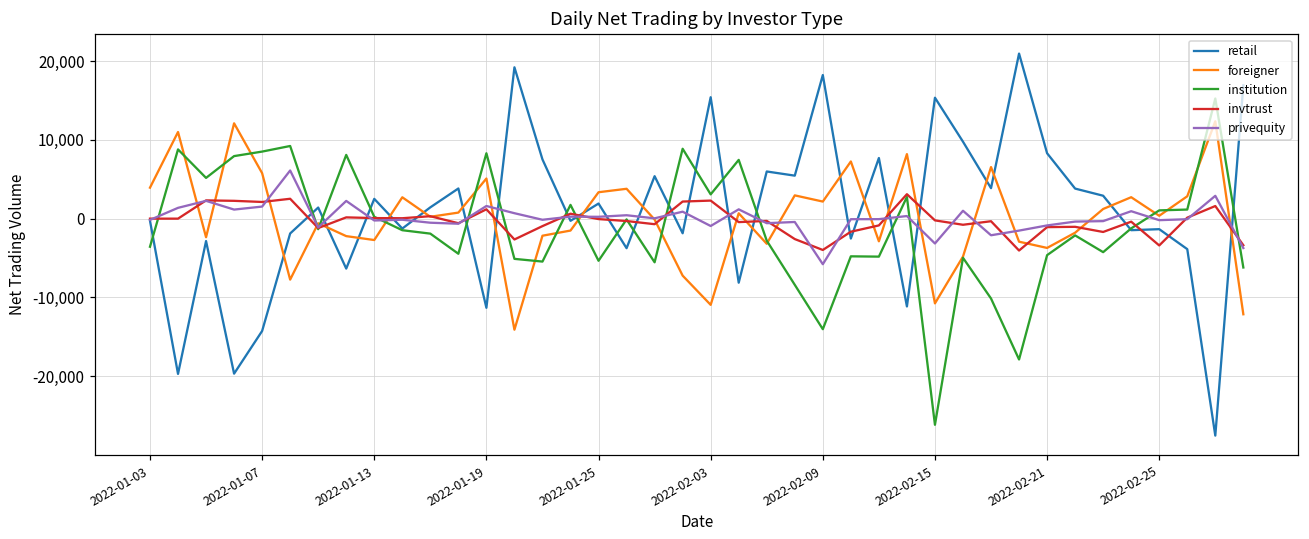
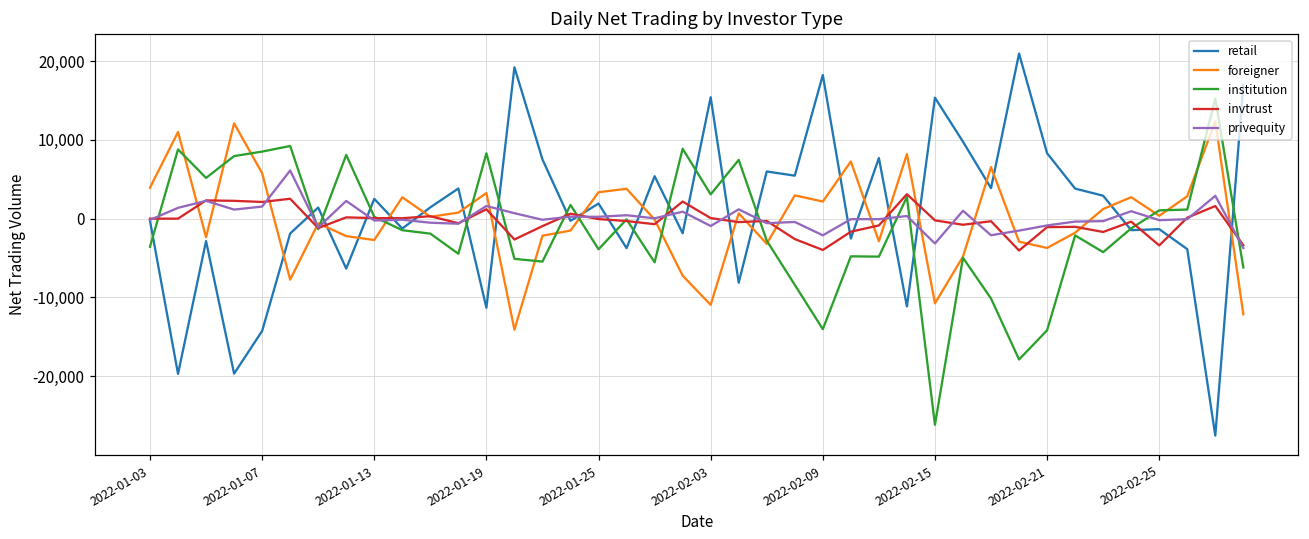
foreigner, 2022-01-19: 5,000 -> 3,000
institution, 2022-01-25: -5,000 -> -4,000
invtrust, 2022-02-03: 2,000 -> 0
privequity, 2022-02-09: -6,000 -> -2,000
institution, 2022-02-21: -5,000 -> -14,000
